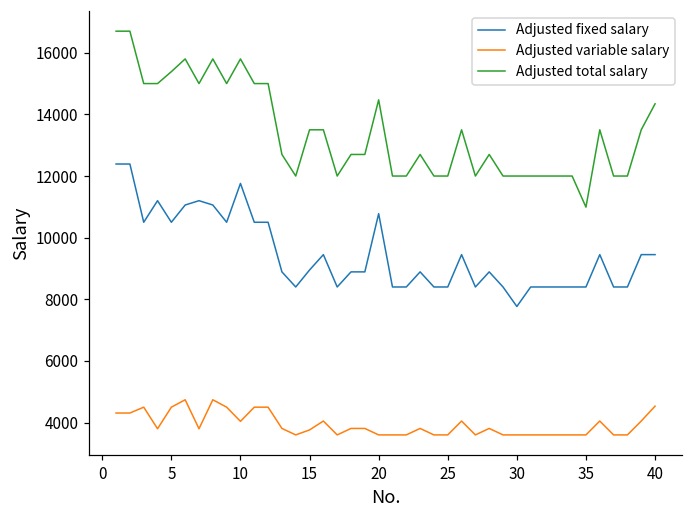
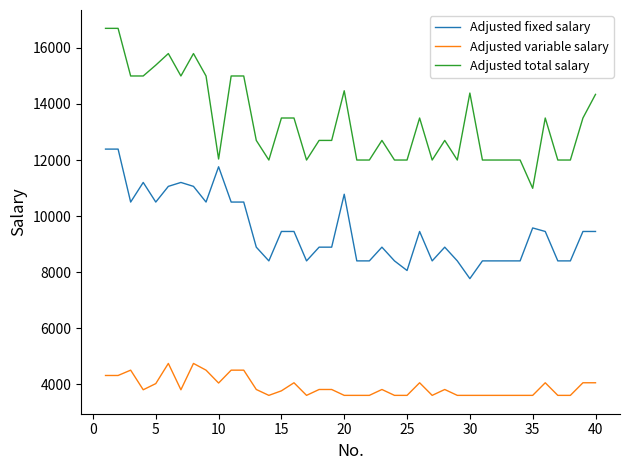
Adjusted variable salary, 5: 4500 -> 4000
Adjusted total salary, 10: 15800 -> 12000
Adjusted fixed salary, 15: 9000 -> 9500
Adjusted fixed salary, 25: 8400 -> 8100
Adjusted total salary, 30: 12000 -> 14400
Adjusted fixed salary, 35: 8400 -> 9600
Adjusted variable salary, 40: 4500 -> 4100
